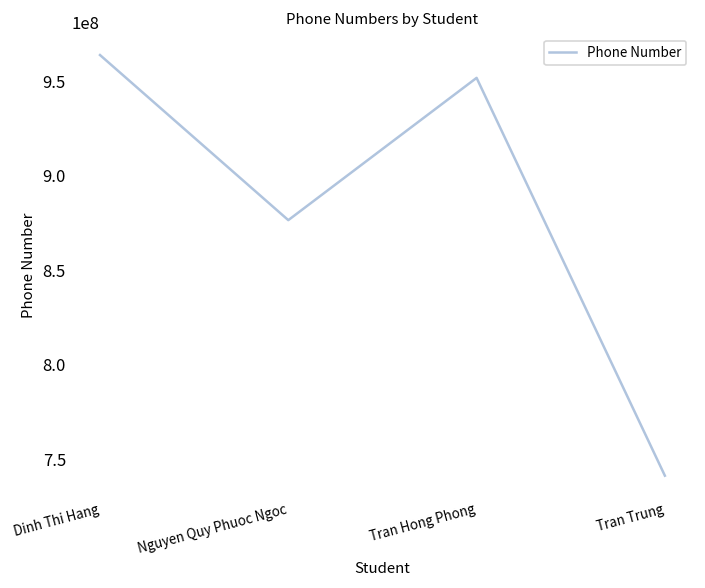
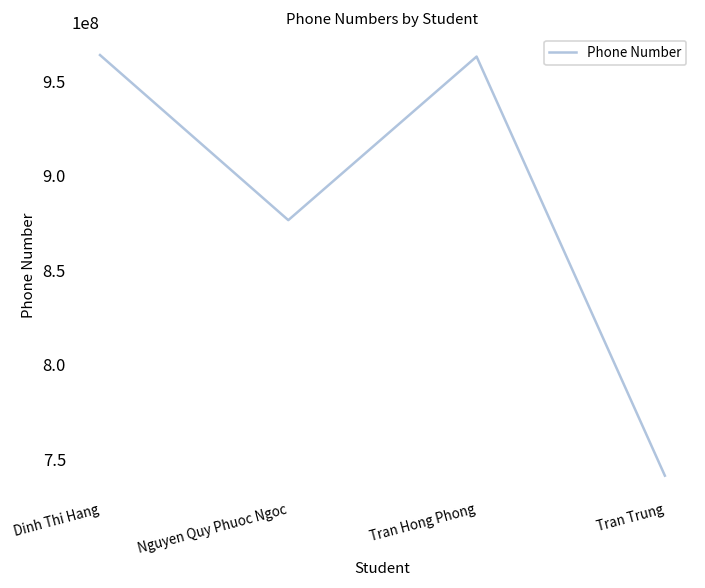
Tran Hong Phong: 952000000 -> 963000000
